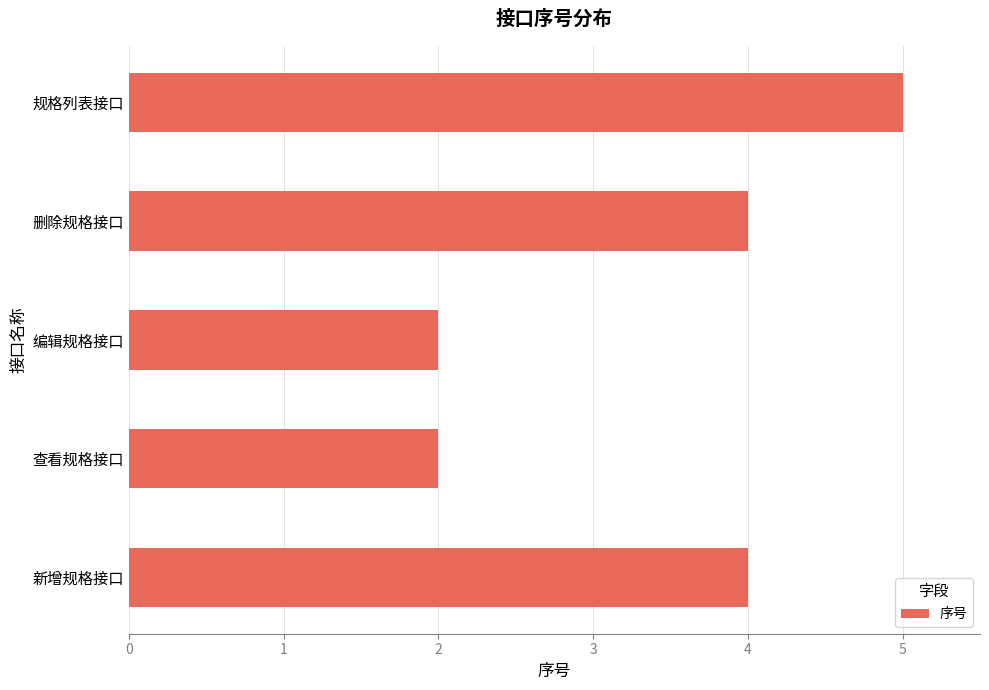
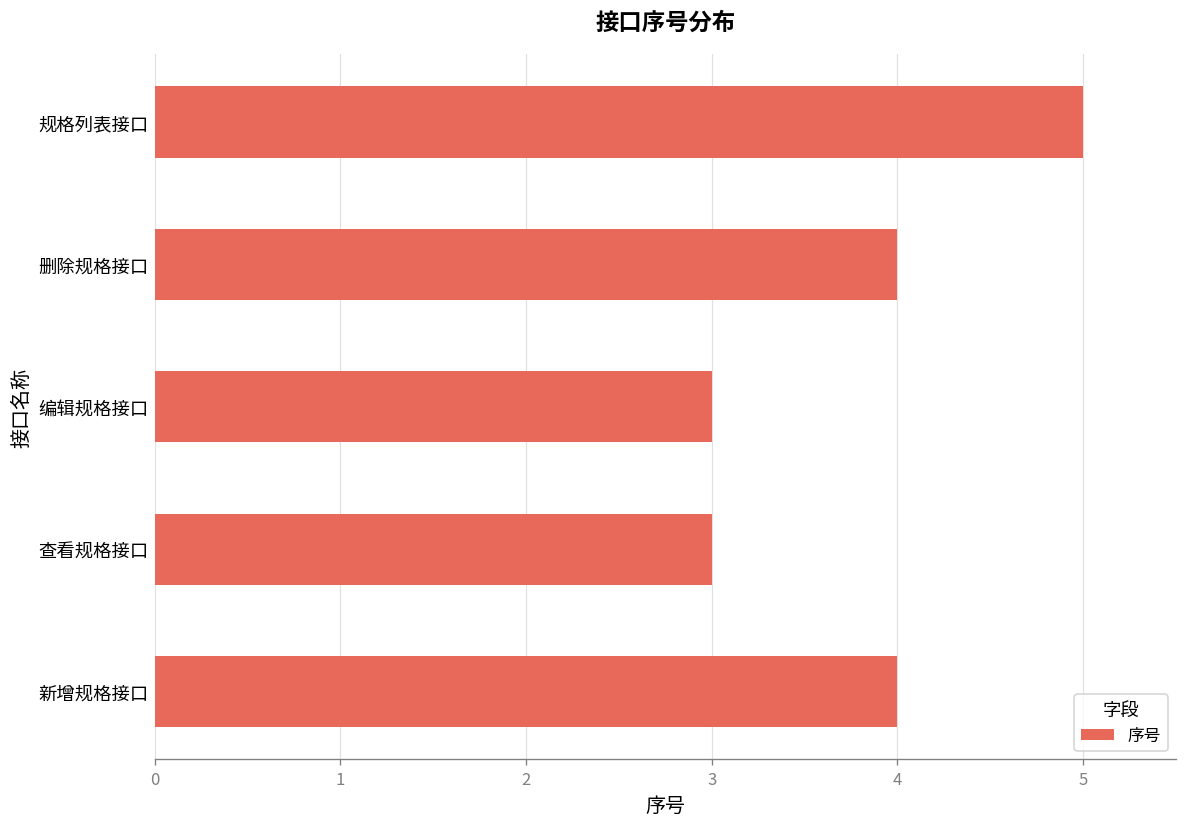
编辑规格接口: 2 -> 3
查看规格接口: 2 -> 3
